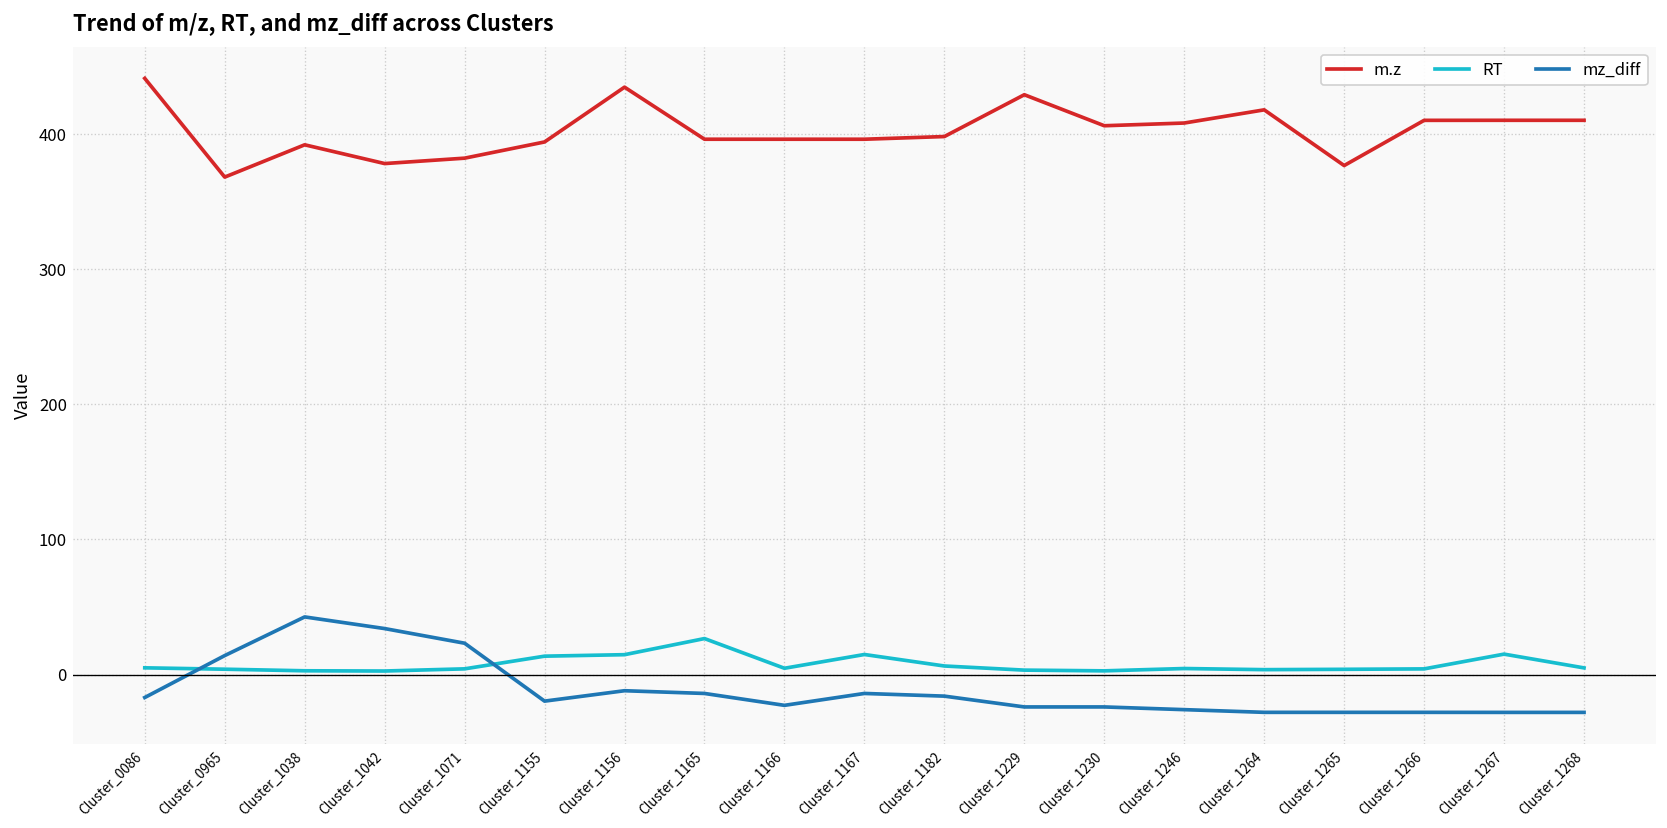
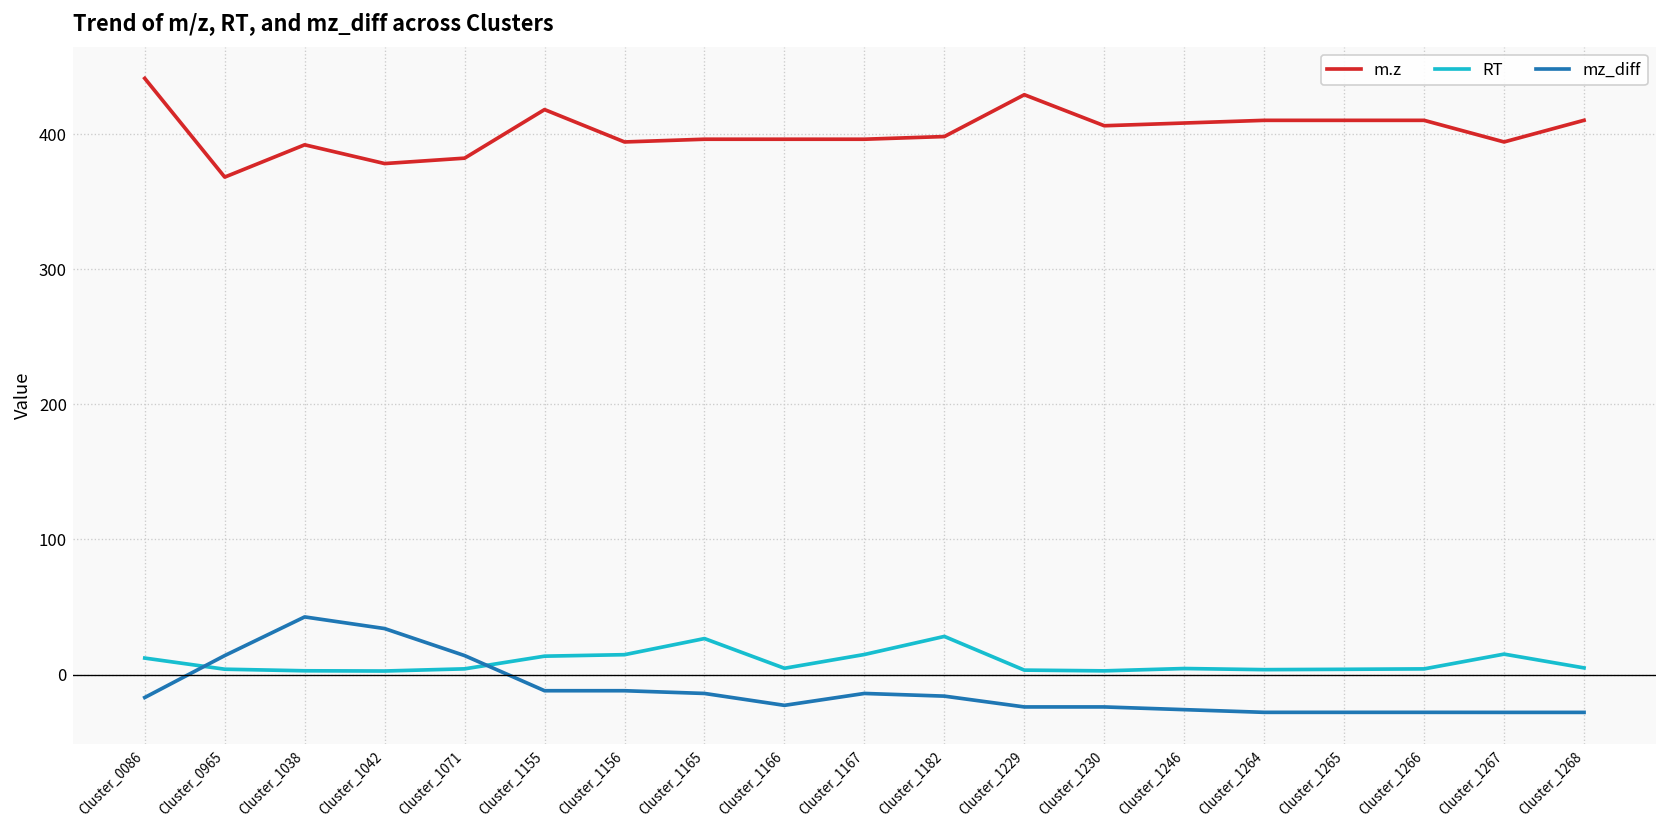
RT, Cluster_0086: 5 -> 12
mz_diff, Cluster_1071: 23 -> 14
m.z, Cluster_1155: 394 -> 418
mz_diff, Cluster_1155: -20 -> -12
m.z, Cluster_1156: 435 -> 394
RT, Cluster_1182: 6 -> 28
m.z, Cluster_1264: 418 -> 410
m.z, Cluster_1265: 377 -> 410
m.z, Cluster_1267: 410 -> 394
